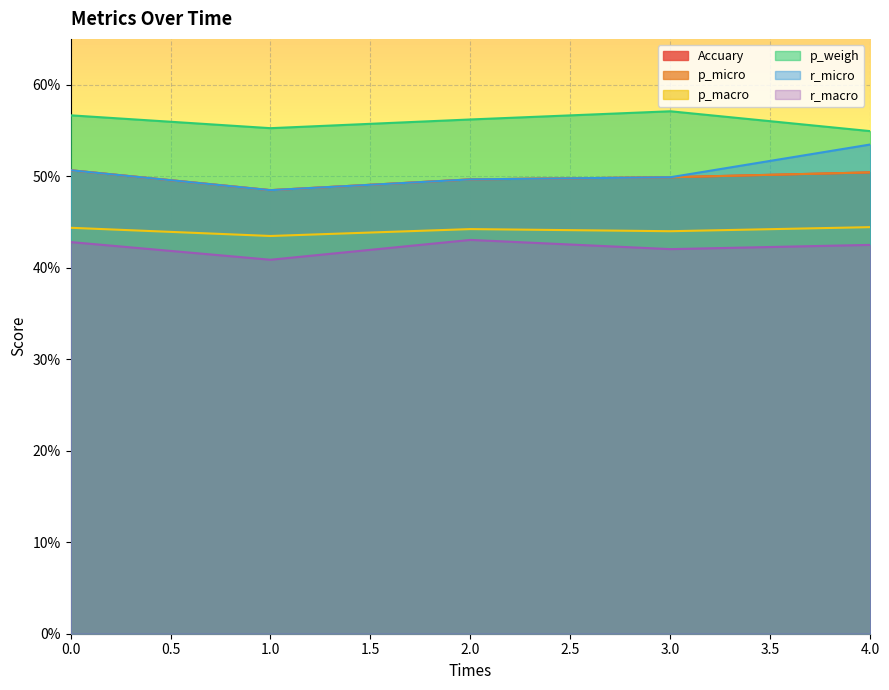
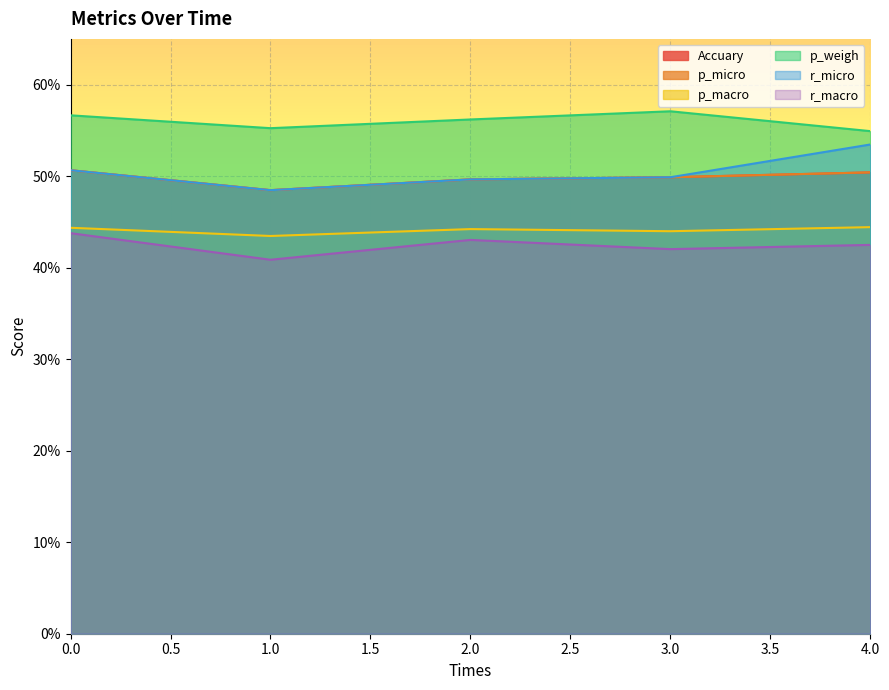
r_macro, 0.0: 43% -> 44%
